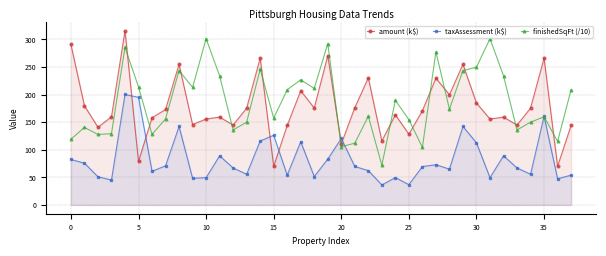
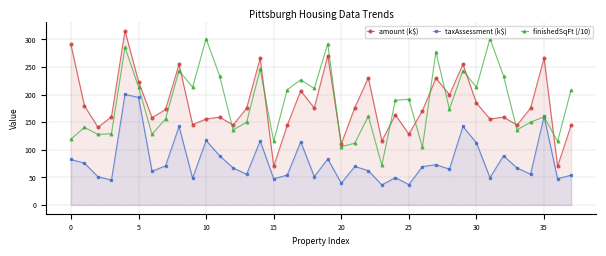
amount (k$), 5: 80 -> 220
taxAssessment (k$), 10: 50 -> 120
taxAssessment (k$), 15: 130 -> 50
finishedSqFt (/10), 15: 160 -> 120
taxAssessment (k$), 20: 120 -> 40
finishedSqFt (/10), 25: 150 -> 190
finishedSqFt (/10), 30: 250 -> 210
